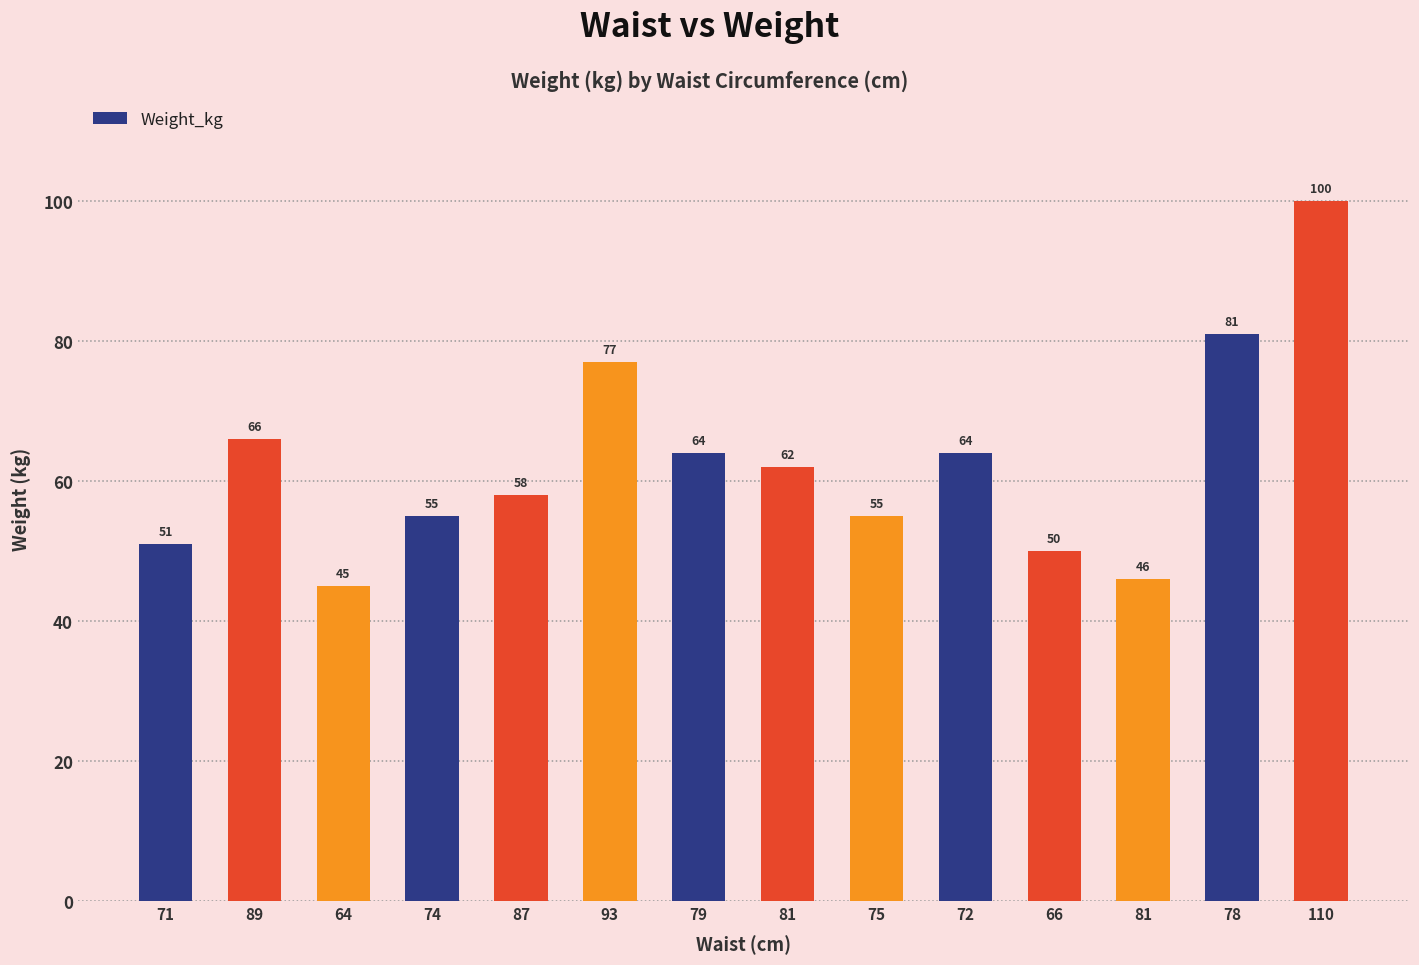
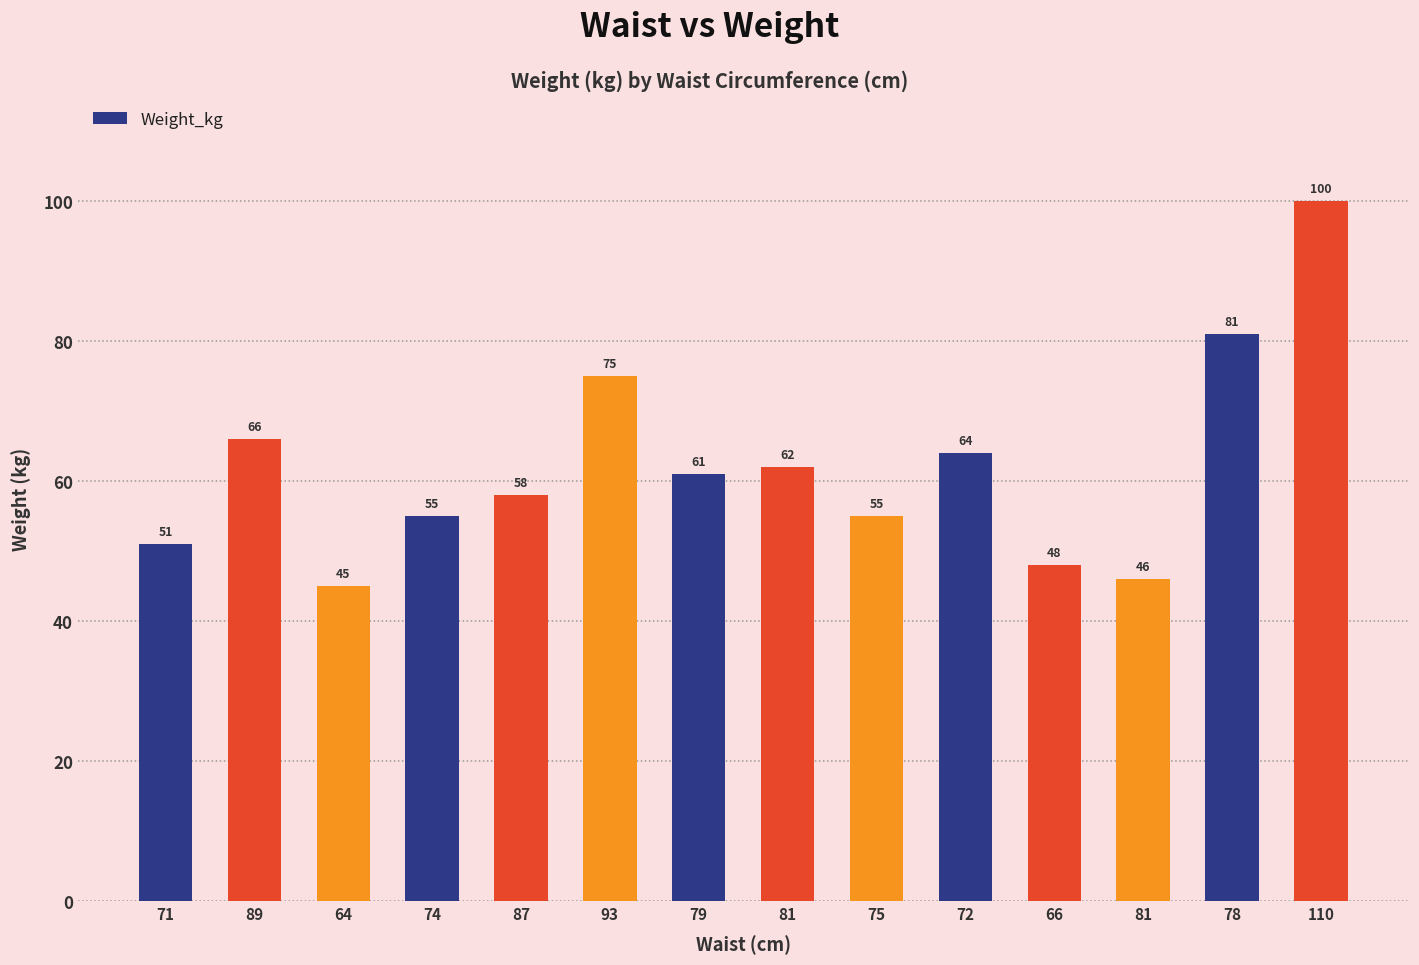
93: 77 -> 75
79: 64 -> 61
66: 50 -> 48
